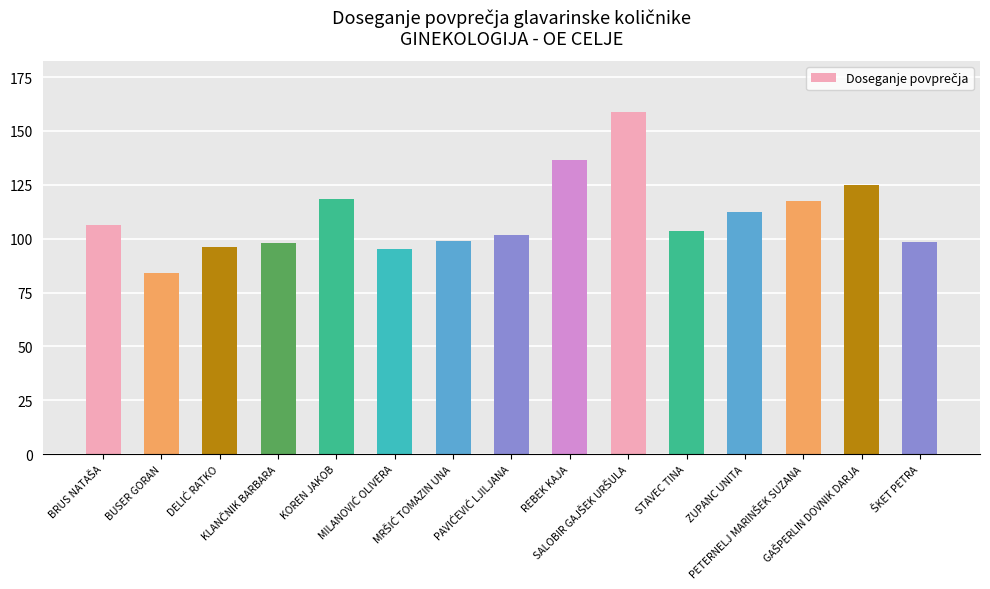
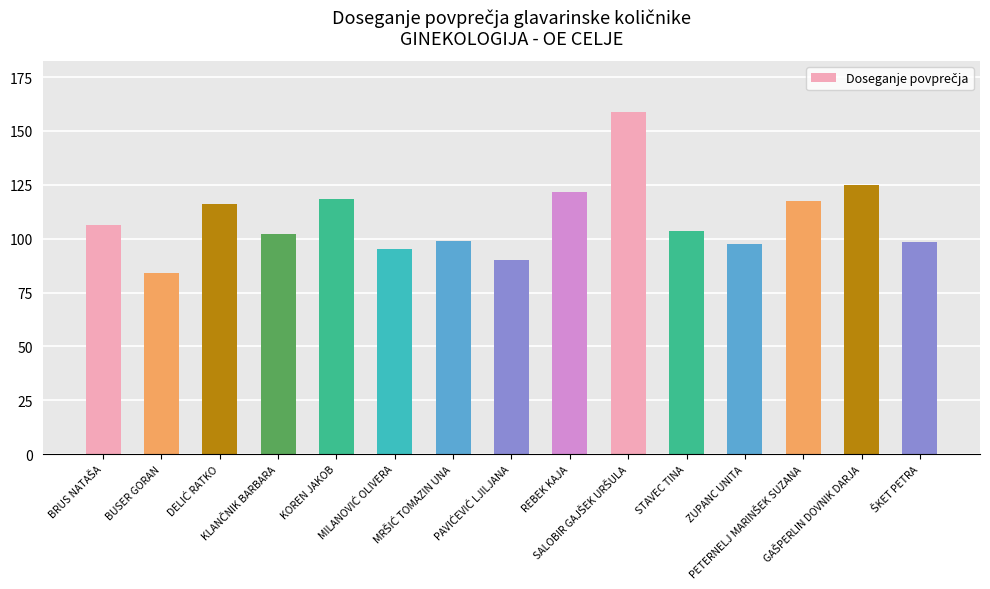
DELIĆ RATKO: 96 -> 116
KLANČNIK BARBARA: 98 -> 102
PAVIĆEVIĆ LJILJANA: 102 -> 90
REBEK KAJA: 136 -> 122
ZUPANC UNITA: 112 -> 97
